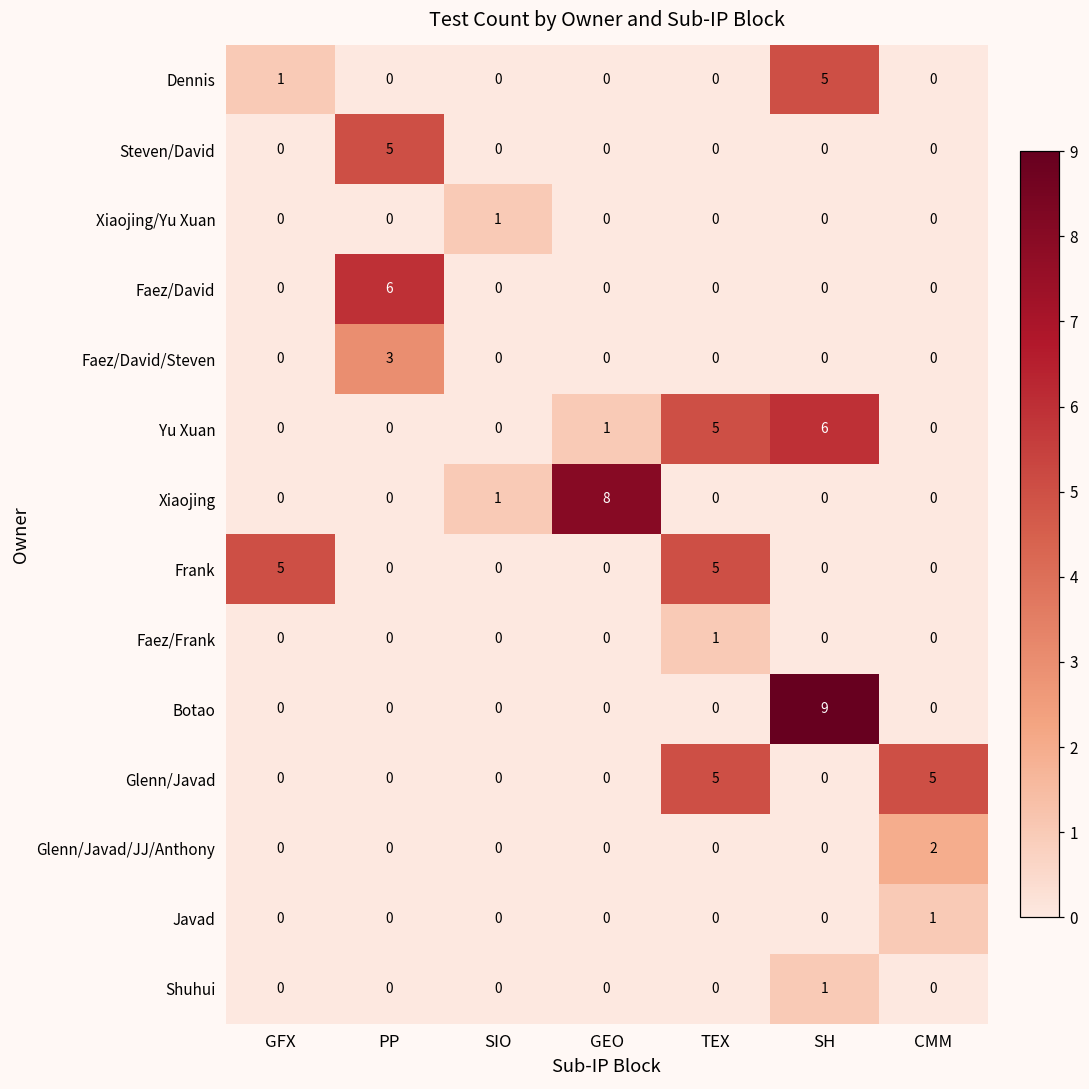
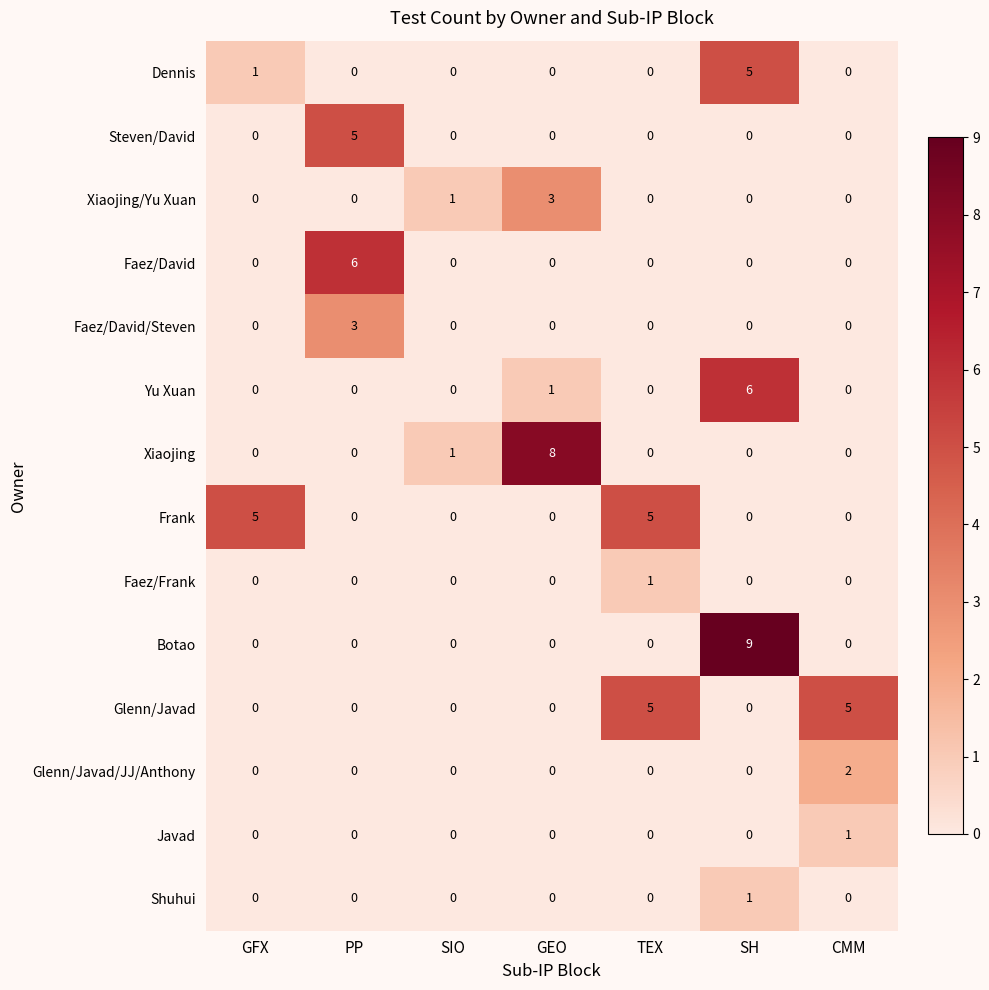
Xiaojing/Yu Xuan, GEO: 0 -> 3
Yu Xuan, TEX: 5 -> 0
